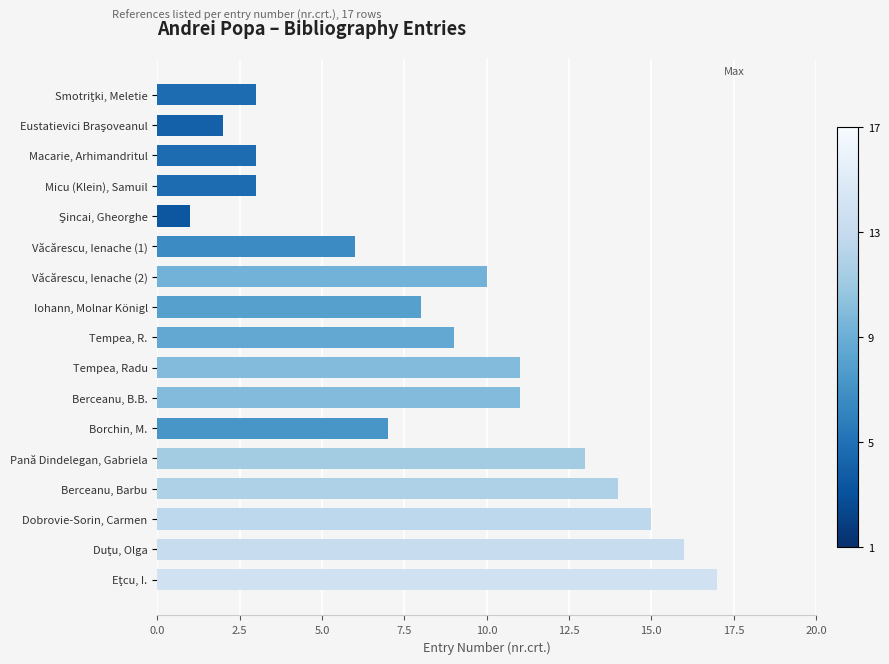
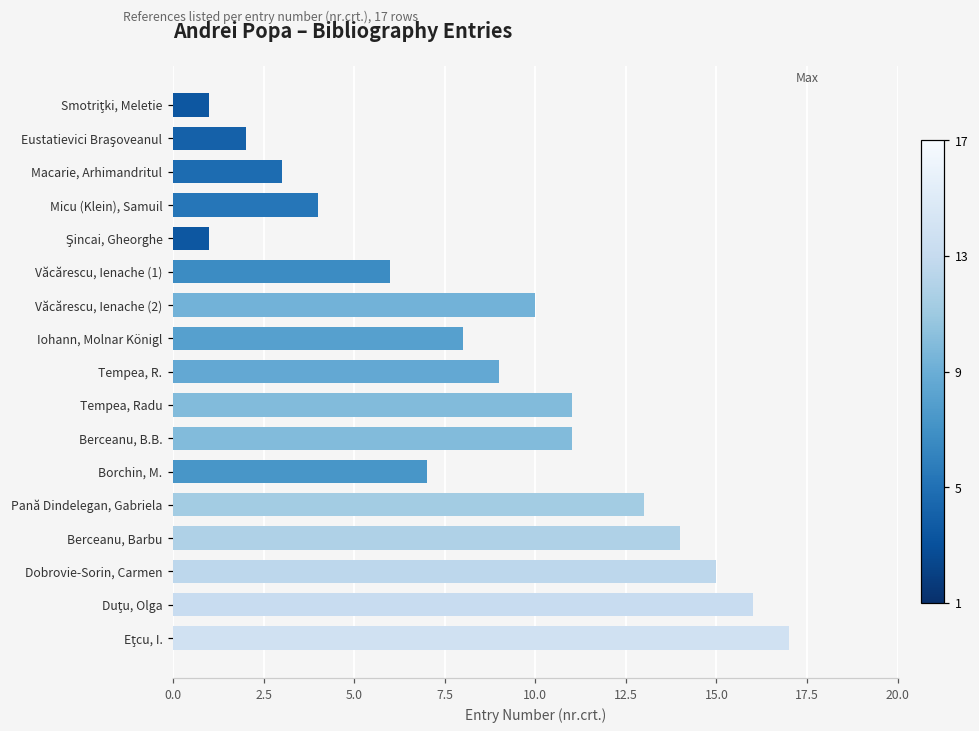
Smotriţki, Meletie: 3 -> 1
Micu (Klein), Samuil: 3 -> 4
